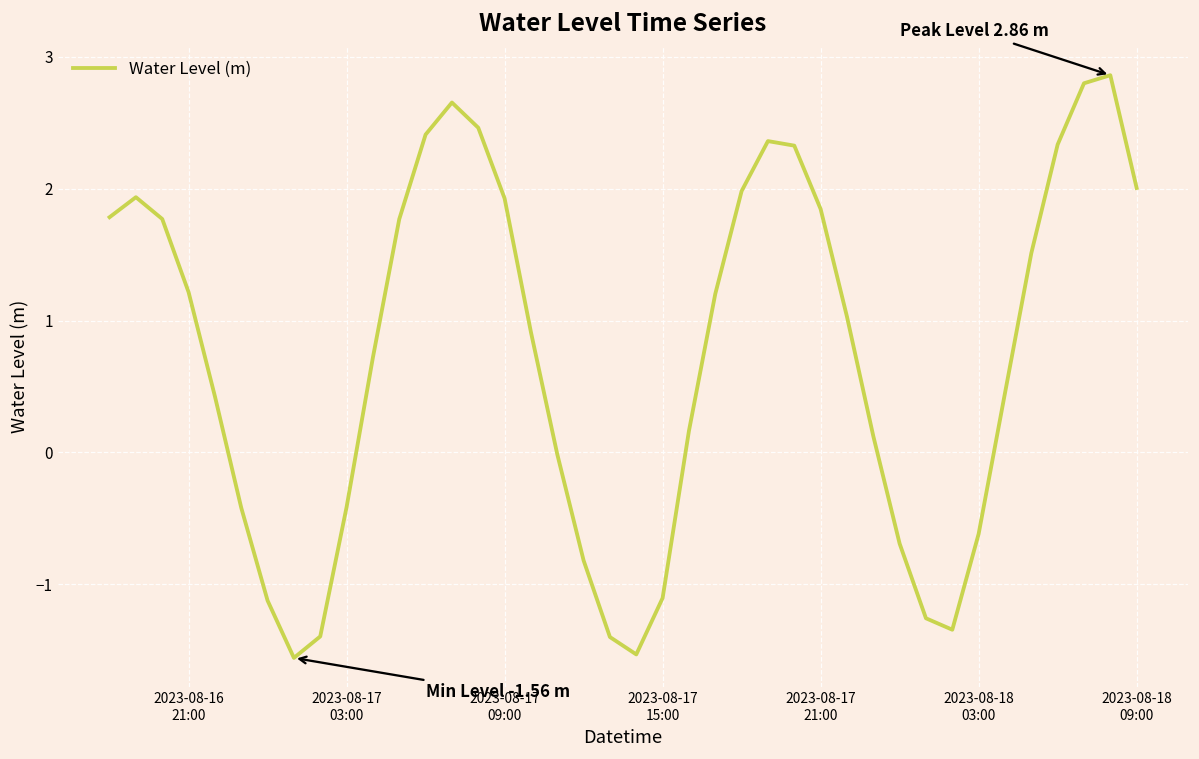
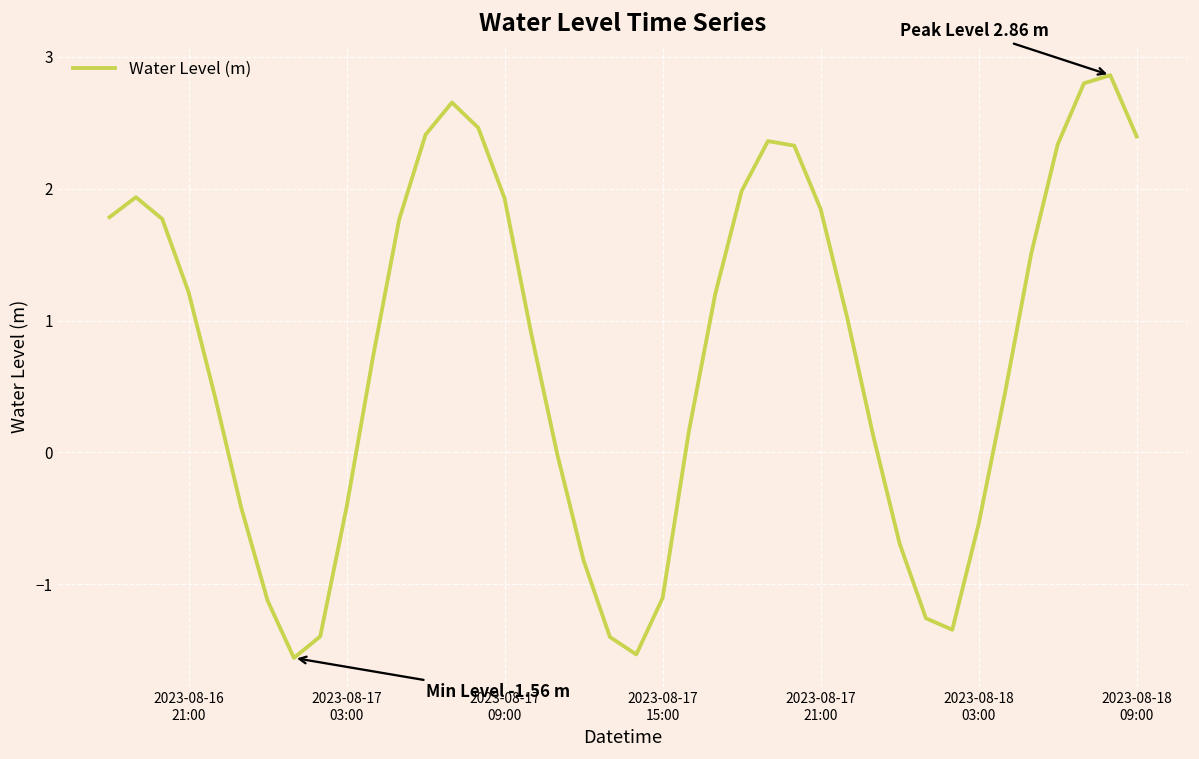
2023-08-18 03:00: -0.62 -> -0.54
2023-08-18 09:00: 2.01 -> 2.40
